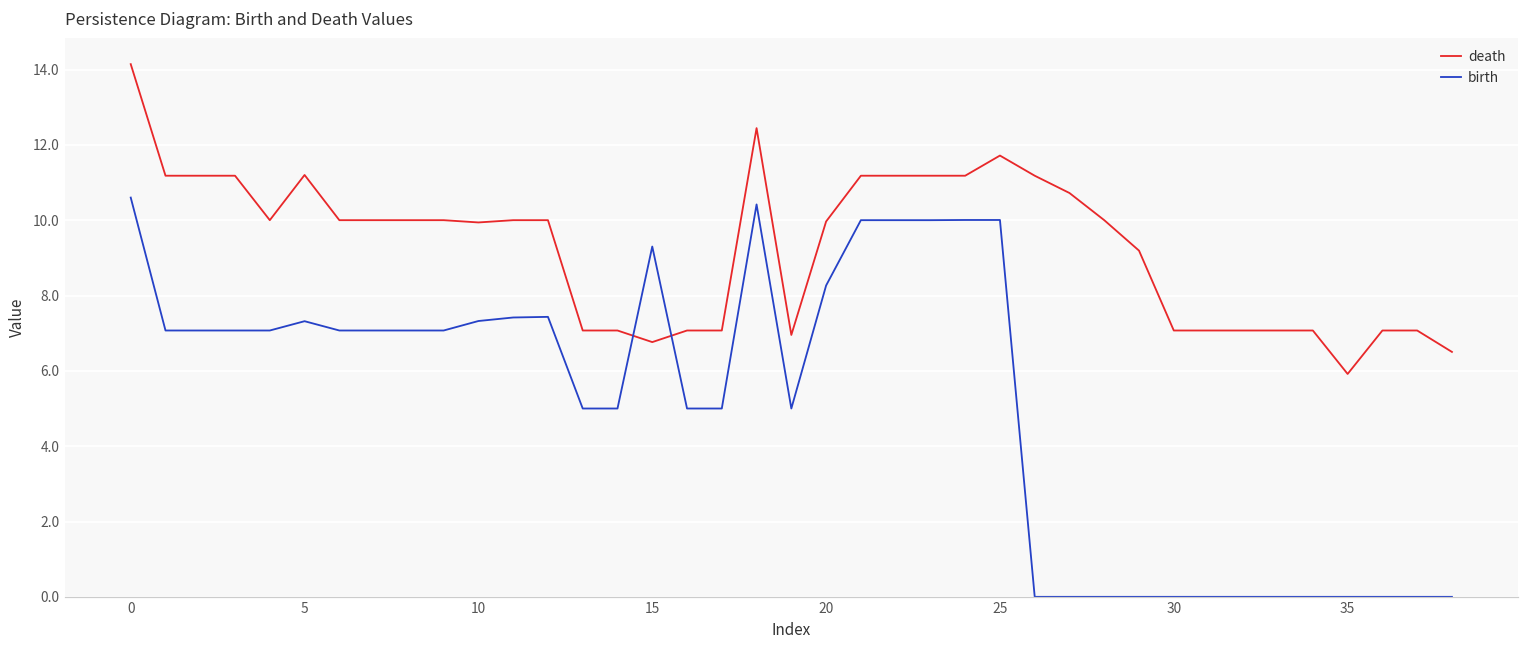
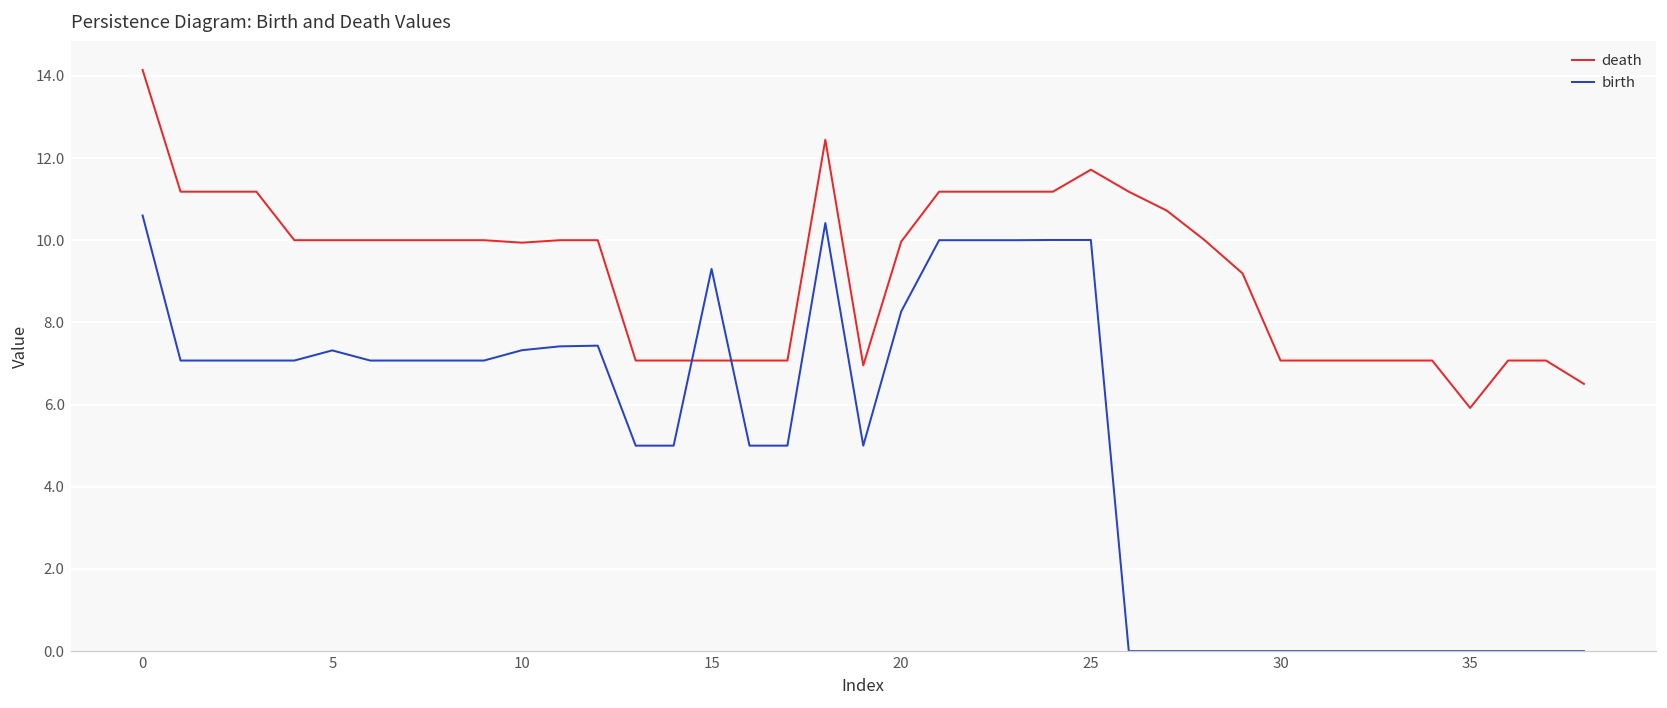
death, 5: 11.2 -> 10.0
death, 15: 6.8 -> 7.1
